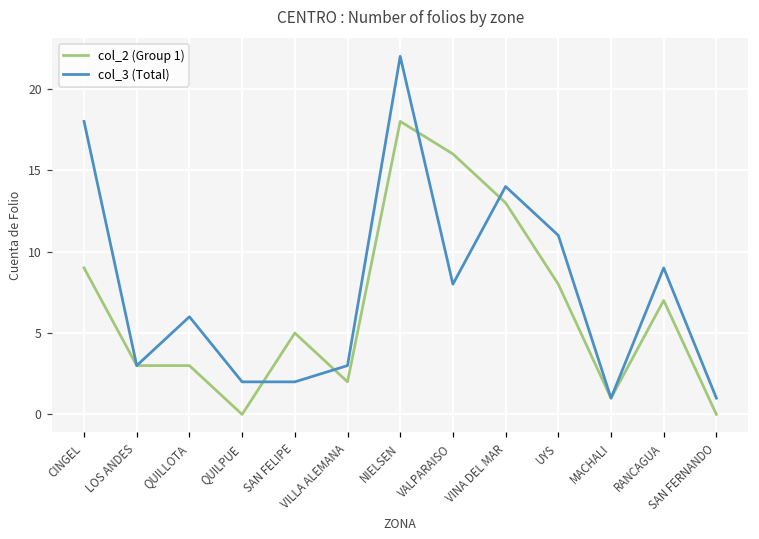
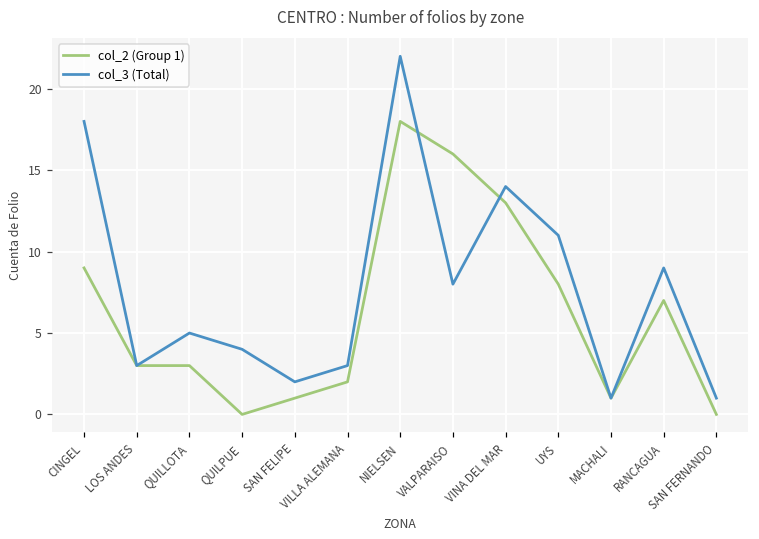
col_3 (Total), QUILLOTA: 6 -> 5
col_3 (Total), QUILPUE: 2 -> 4
col_2 (Group 1), SAN FELIPE: 5 -> 1
